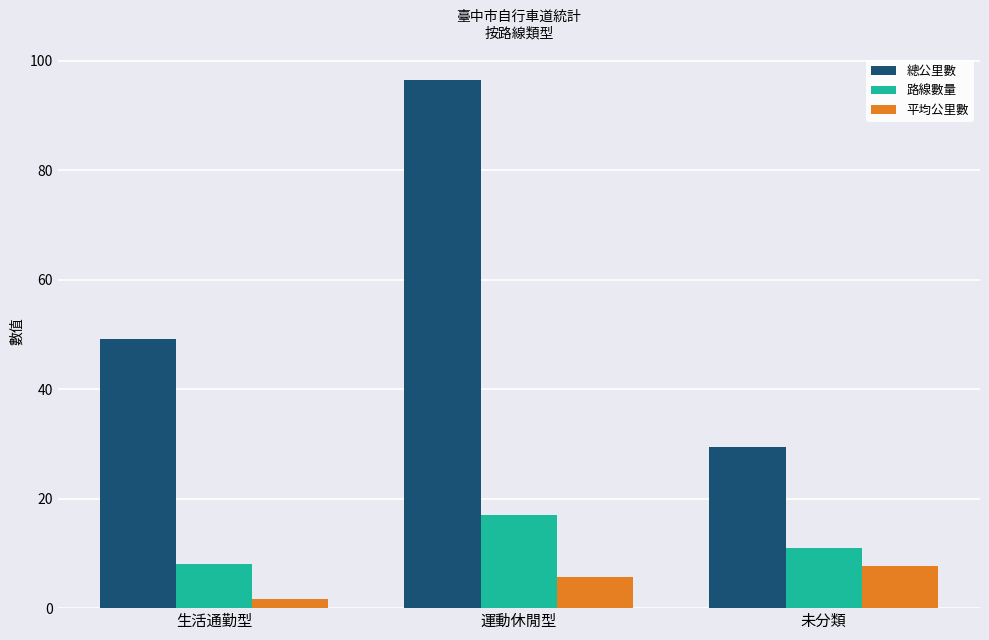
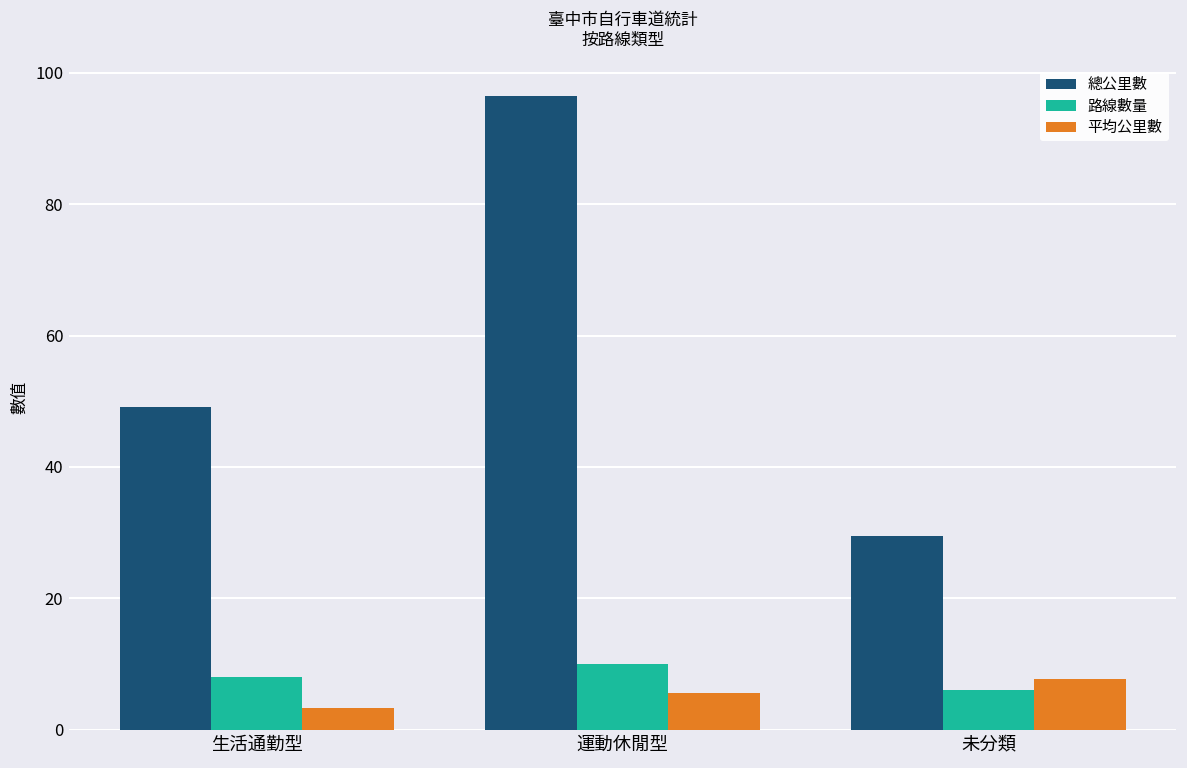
平均公里數, 生活通勤型: 2 -> 3
路線數量, 運動休閒型: 17 -> 10
路線數量, 未分類: 11 -> 6
